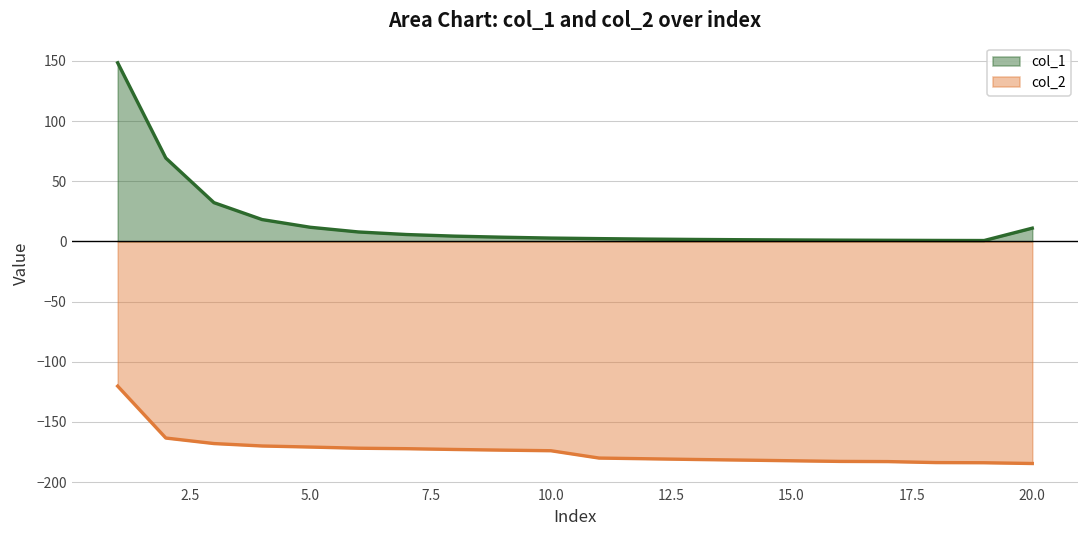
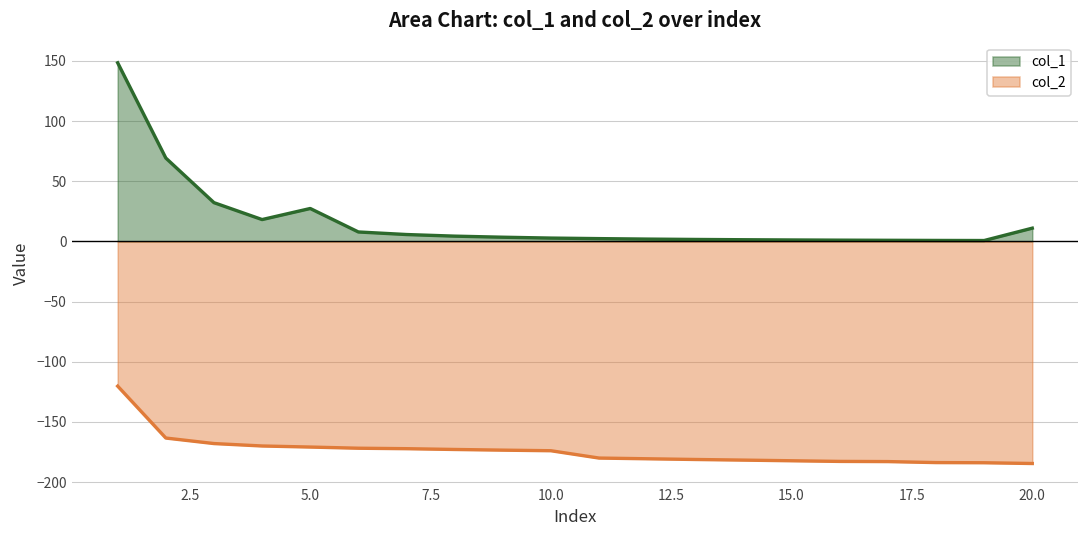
col_1, 5.0: 12 -> 27
